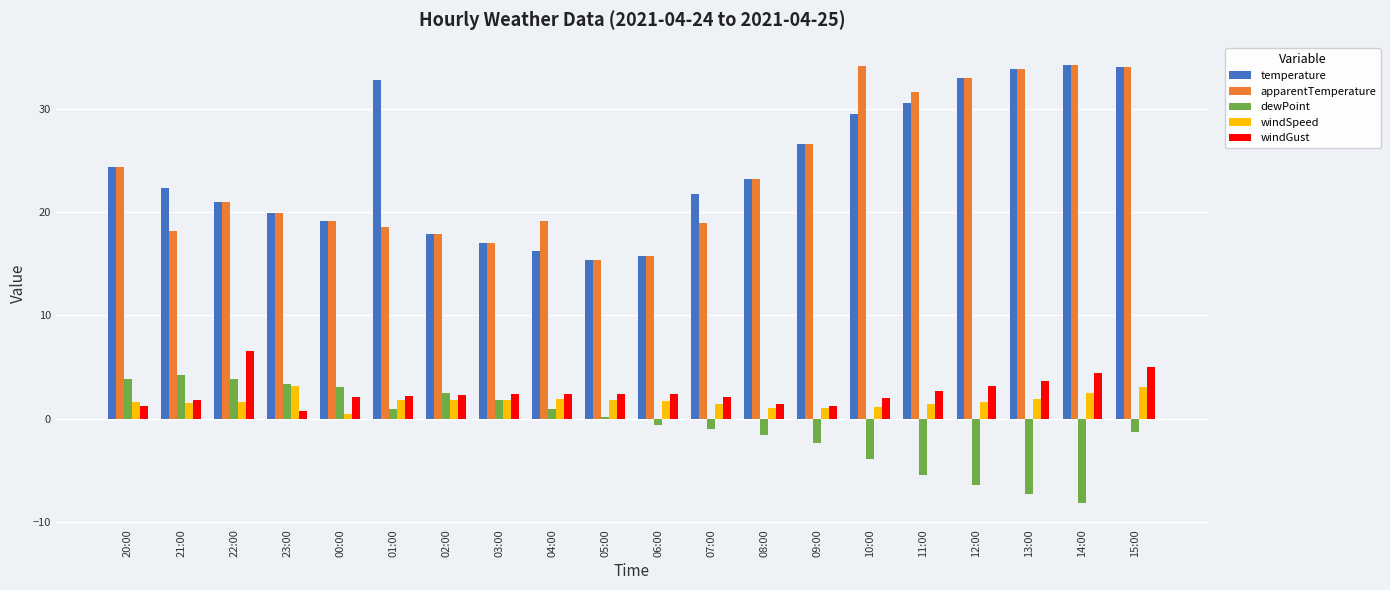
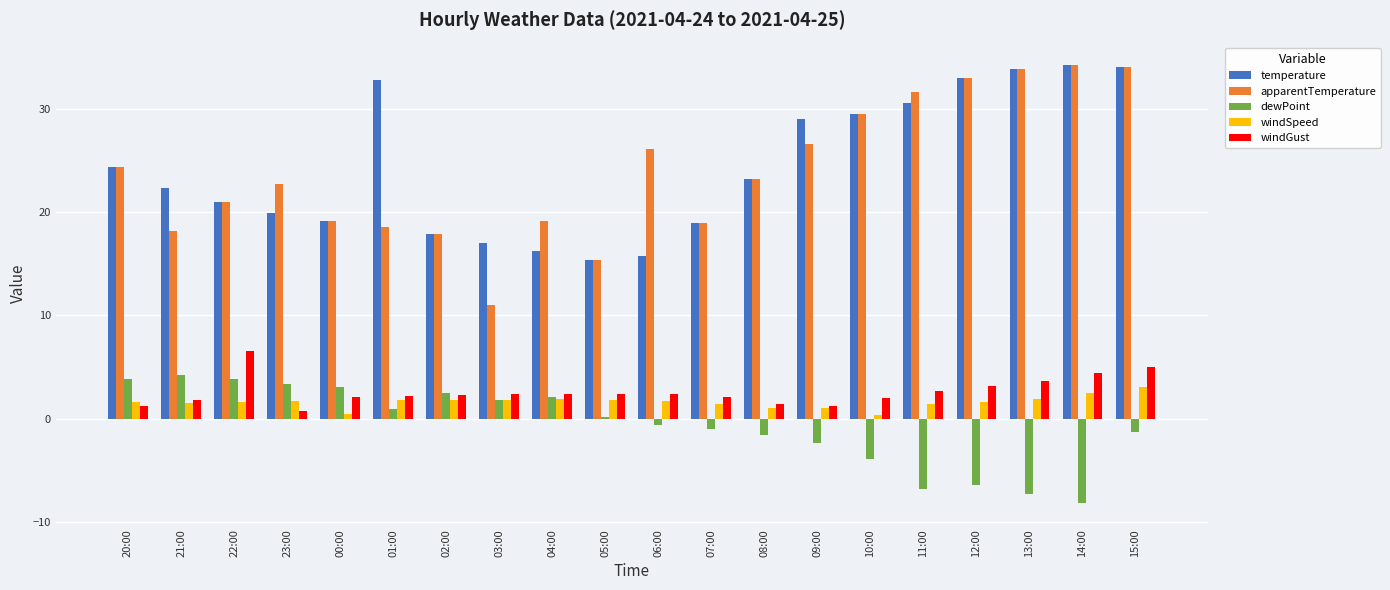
apparentTemperature, 23:00: 20.0 -> 22.7
windSpeed, 23:00: 3.2 -> 1.7
apparentTemperature, 03:00: 17.0 -> 11.1
dewPoint, 04:00: 1.0 -> 2.1
apparentTemperature, 06:00: 15.8 -> 26.1
temperature, 07:00: 21.8 -> 19.0
temperature, 09:00: 26.6 -> 29.0
apparentTemperature, 10:00: 34.2 -> 29.5
windSpeed, 10:00: 1.2 -> 0.4
dewPoint, 11:00: -5.5 -> -6.8
